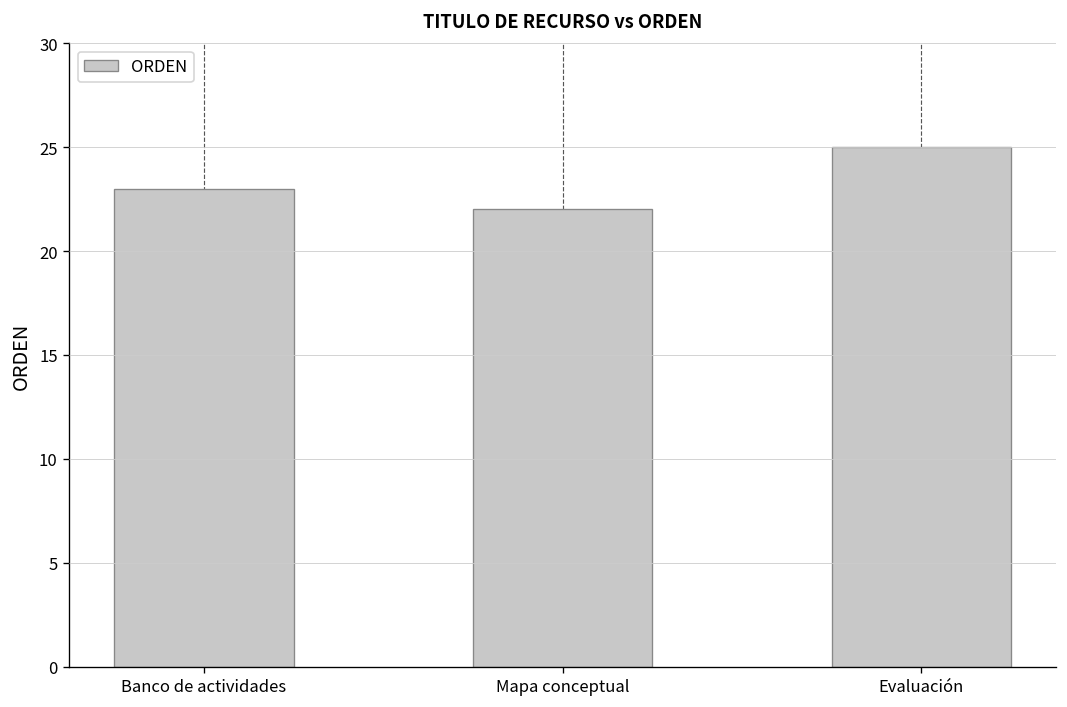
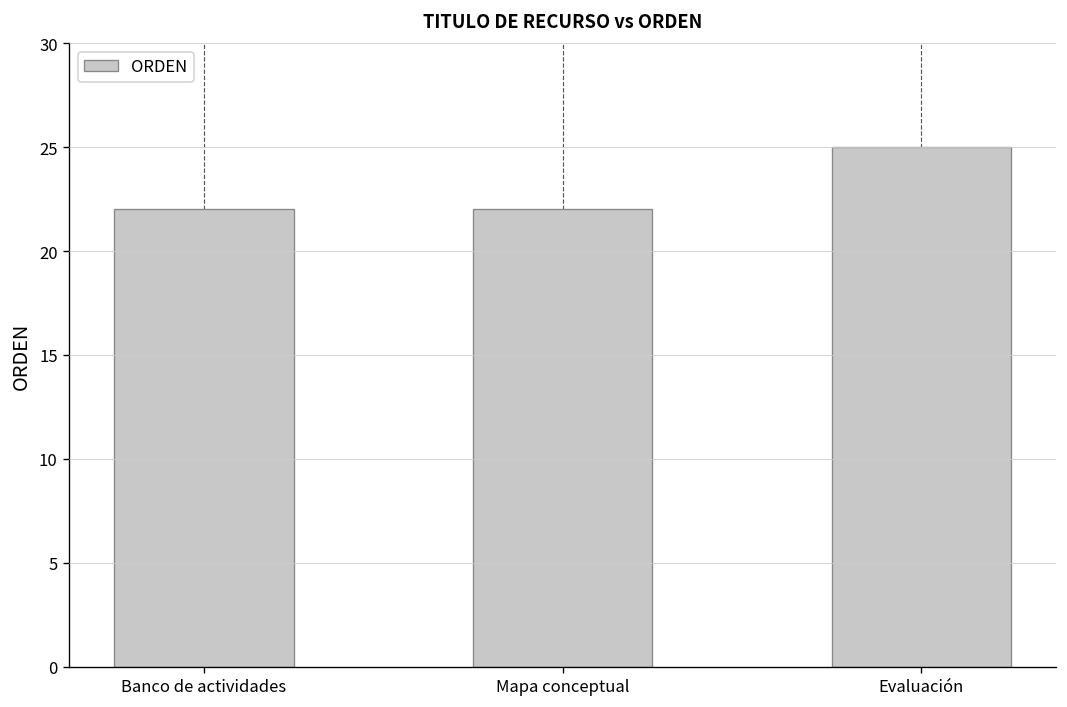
Banco de actividades: 23 -> 22
